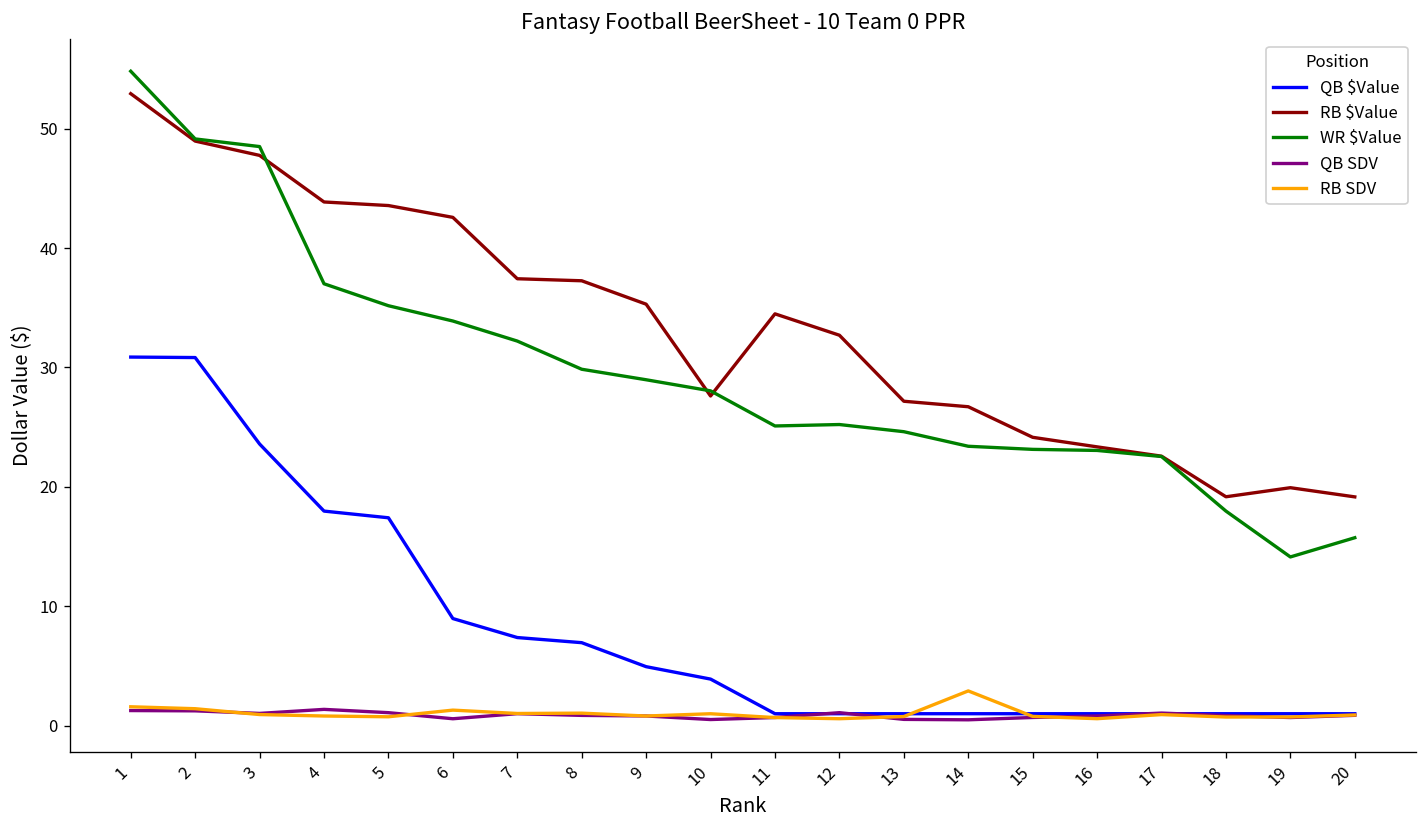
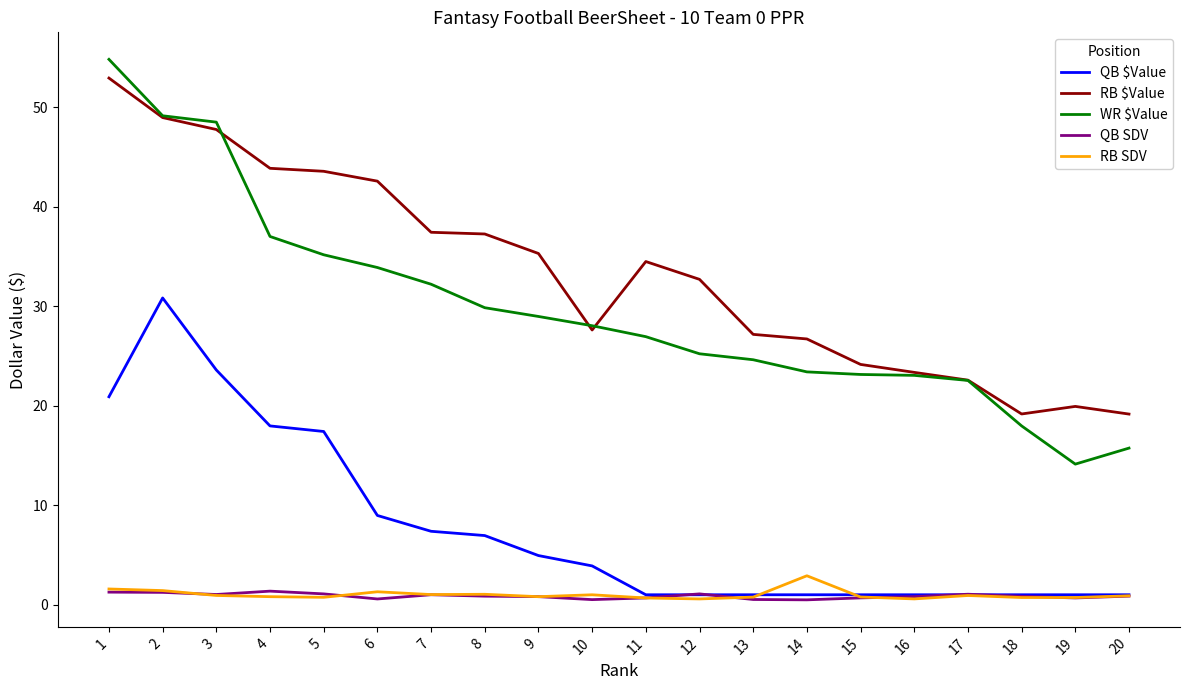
QB $Value, 1: 31 -> 21
WR $Value, 11: 25 -> 27
